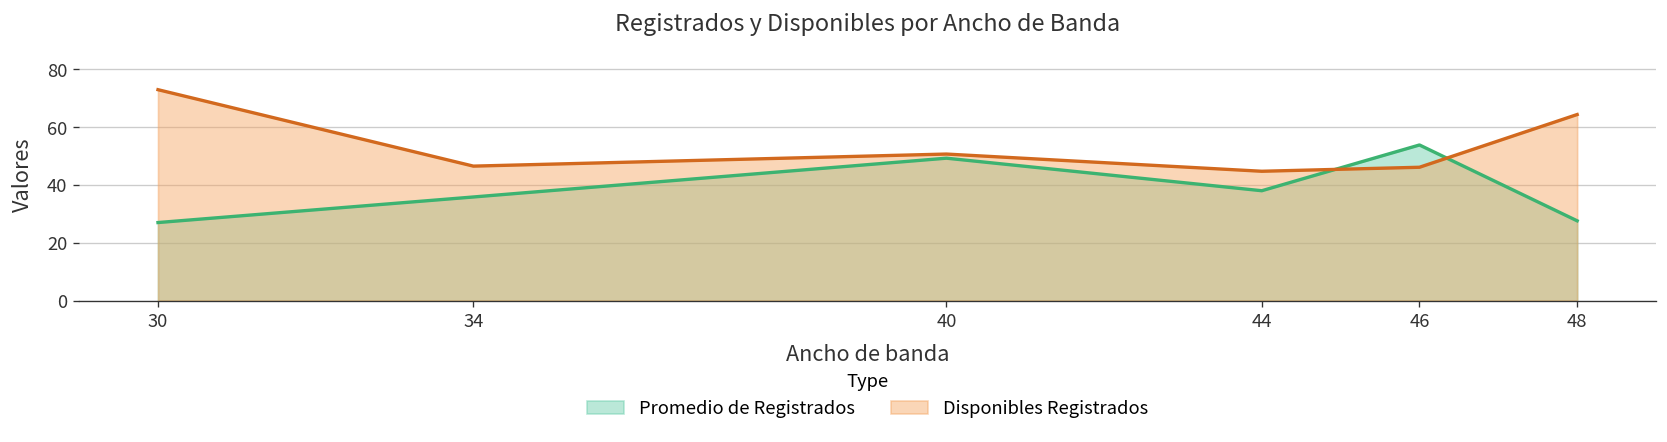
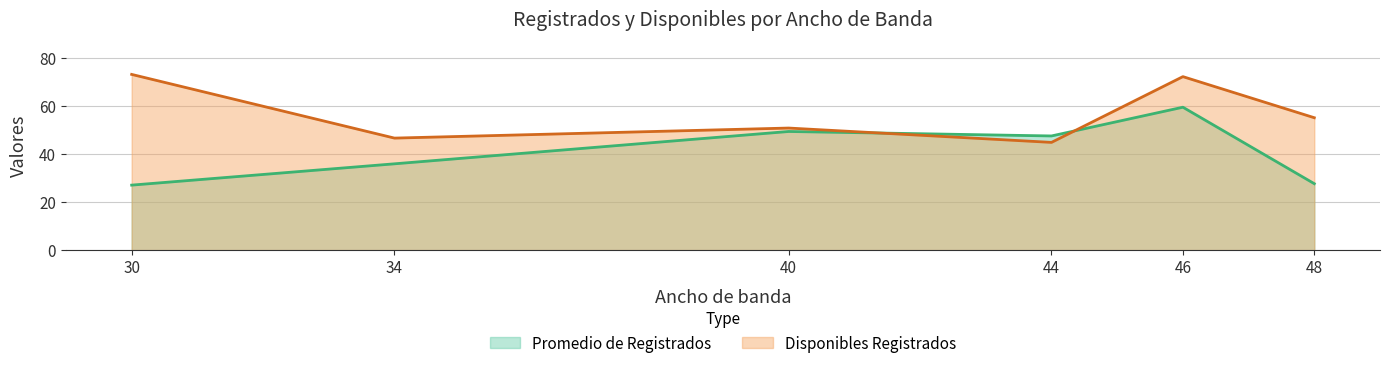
Promedio de Registrados, 44: 38 -> 47
Promedio de Registrados, 46: 54 -> 59
Disponibles Registrados, 46: 46 -> 72
Disponibles Registrados, 48: 64 -> 55
